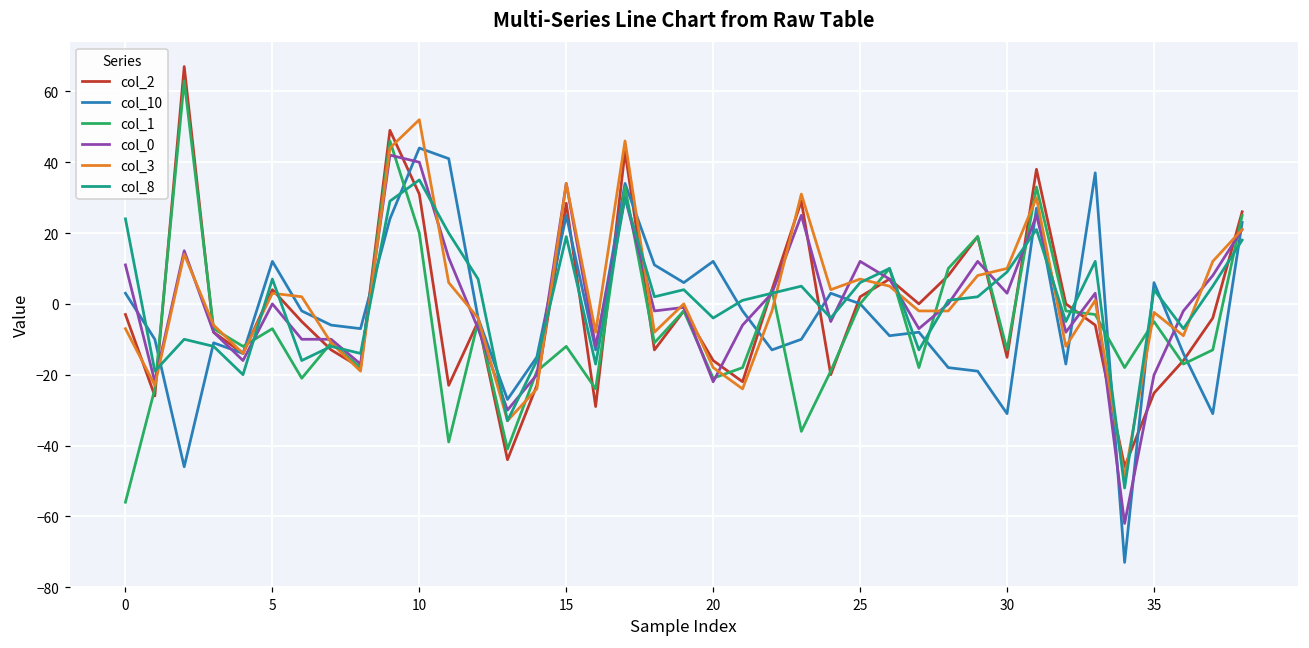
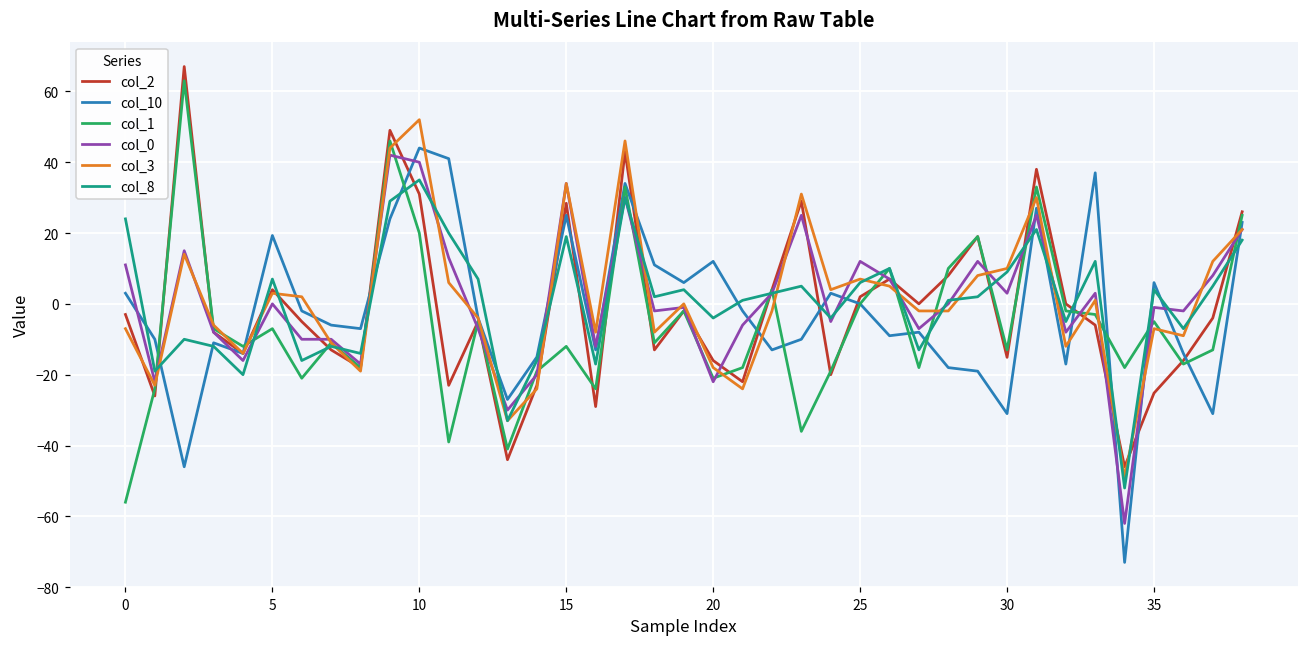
col_10, 5: 12 -> 19
col_0, 35: -20 -> -1
col_3, 35: -2 -> -7
